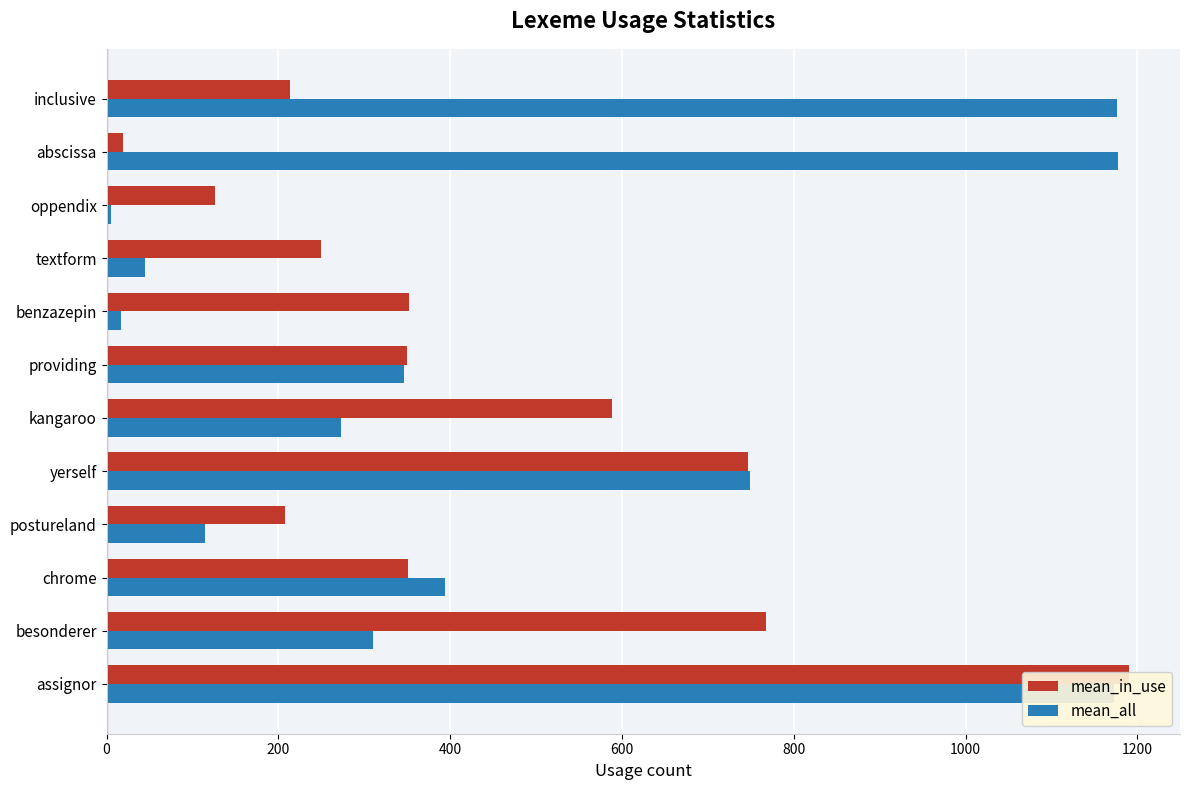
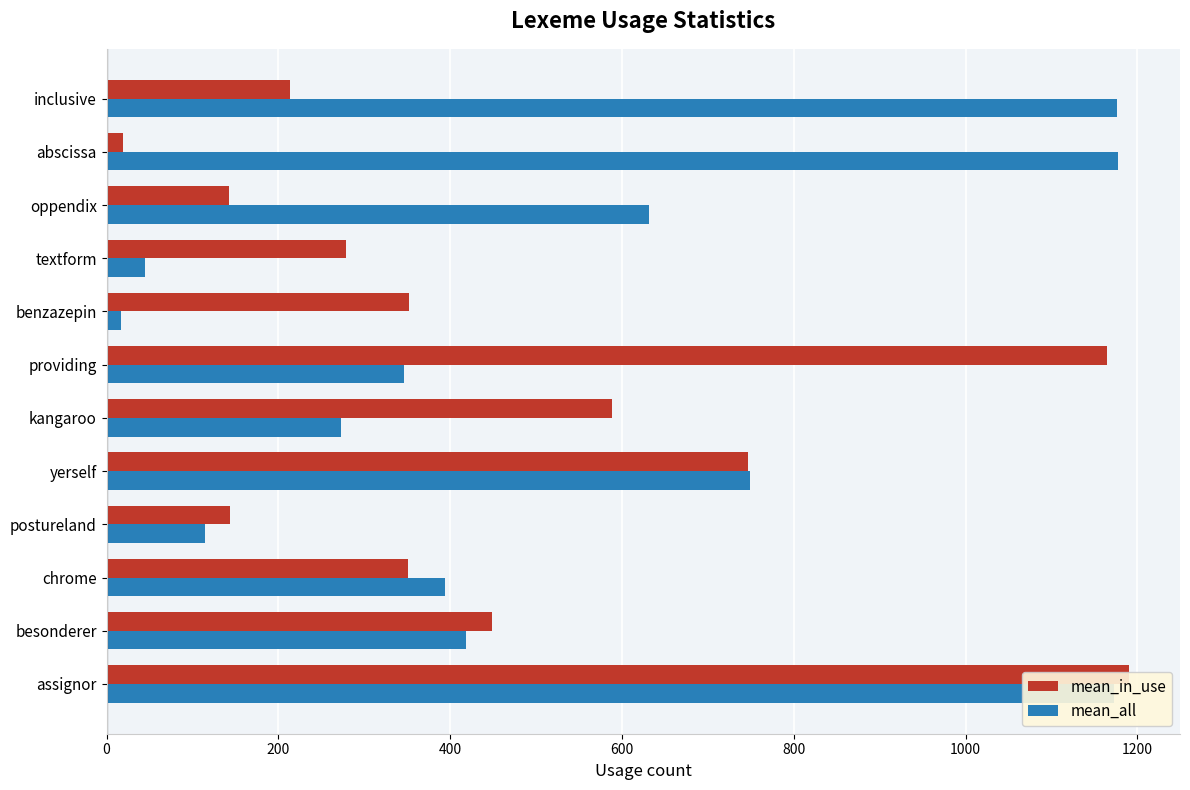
mean_in_use, oppendix: 130 -> 140
mean_all, oppendix: 10 -> 630
mean_in_use, textform: 250 -> 280
mean_in_use, providing: 350 -> 1160
mean_in_use, postureland: 210 -> 140
mean_in_use, besonderer: 770 -> 450
mean_all, besonderer: 310 -> 420
